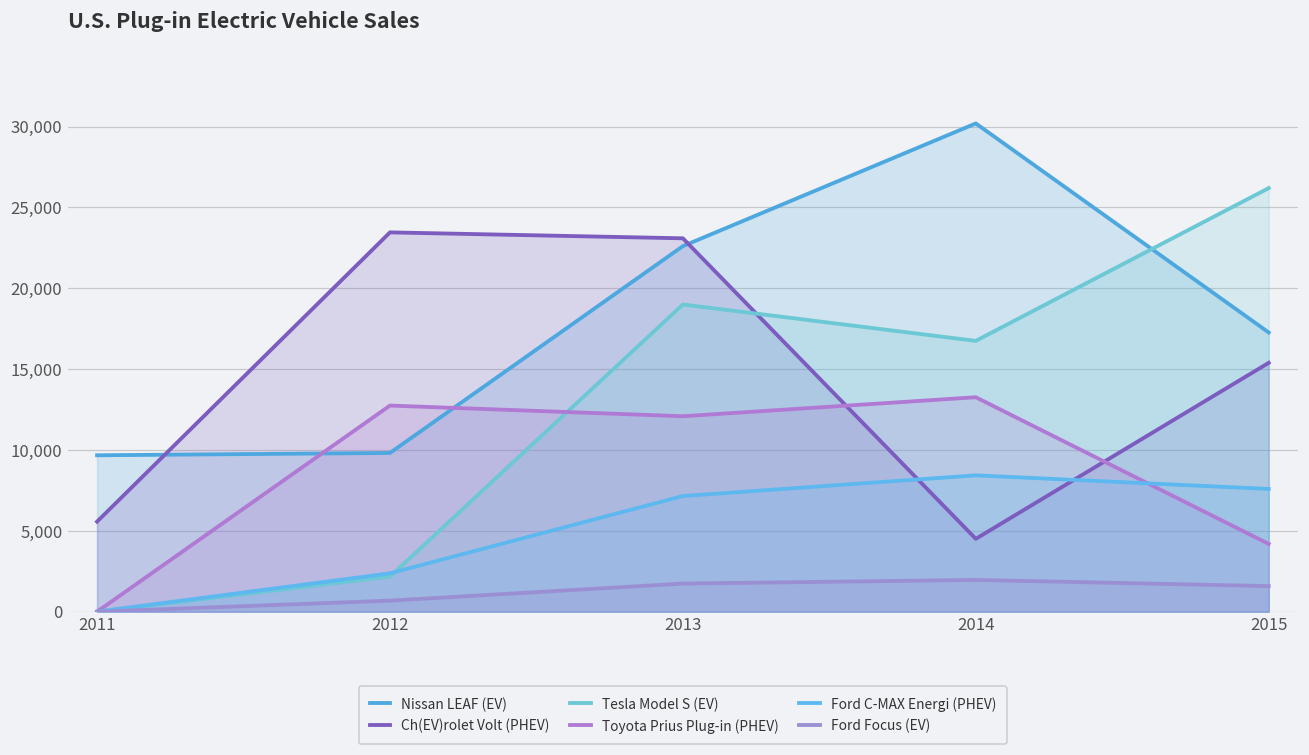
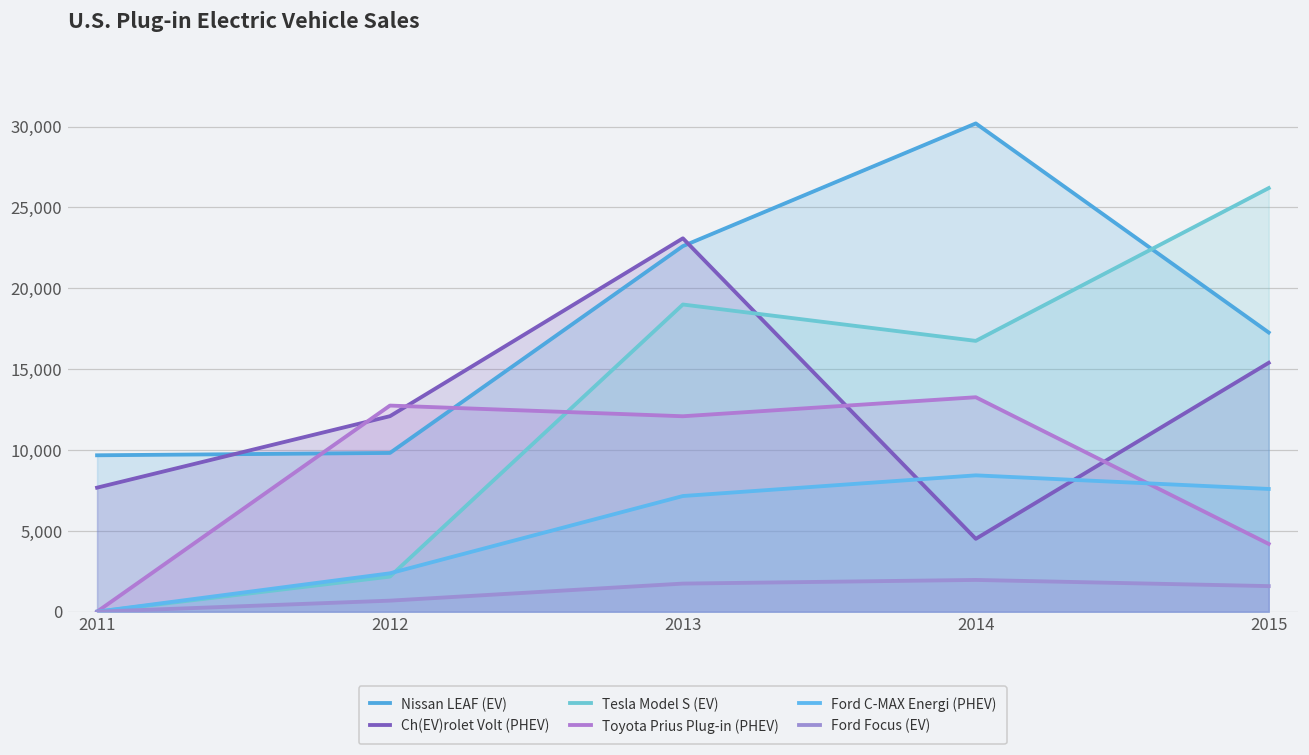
Ch(EV)rolet Volt (PHEV), 2011: 5,600 -> 7,700
Ch(EV)rolet Volt (PHEV), 2012: 23,500 -> 12,100
